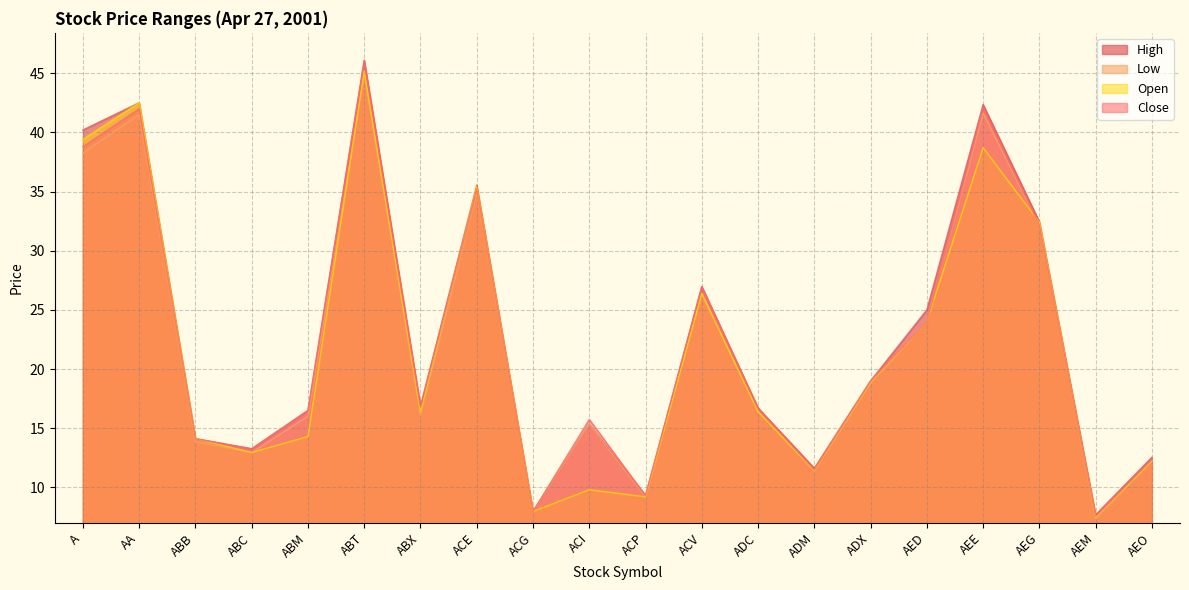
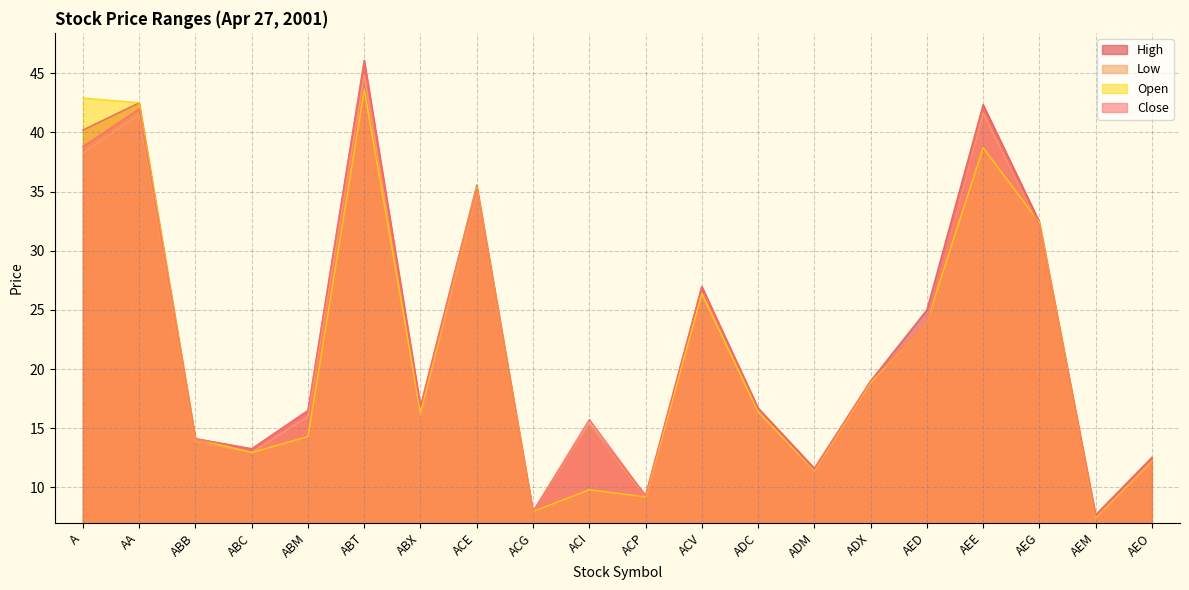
Open, A: 39.4 -> 42.9
Open, ABT: 45.2 -> 43.6
